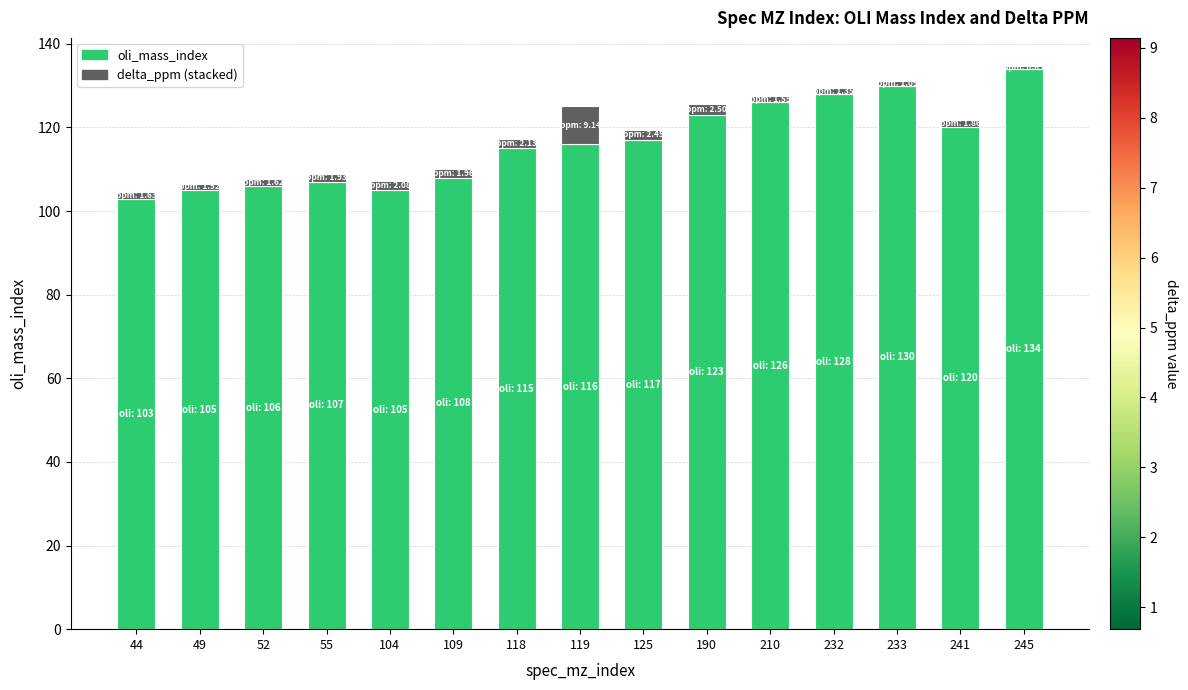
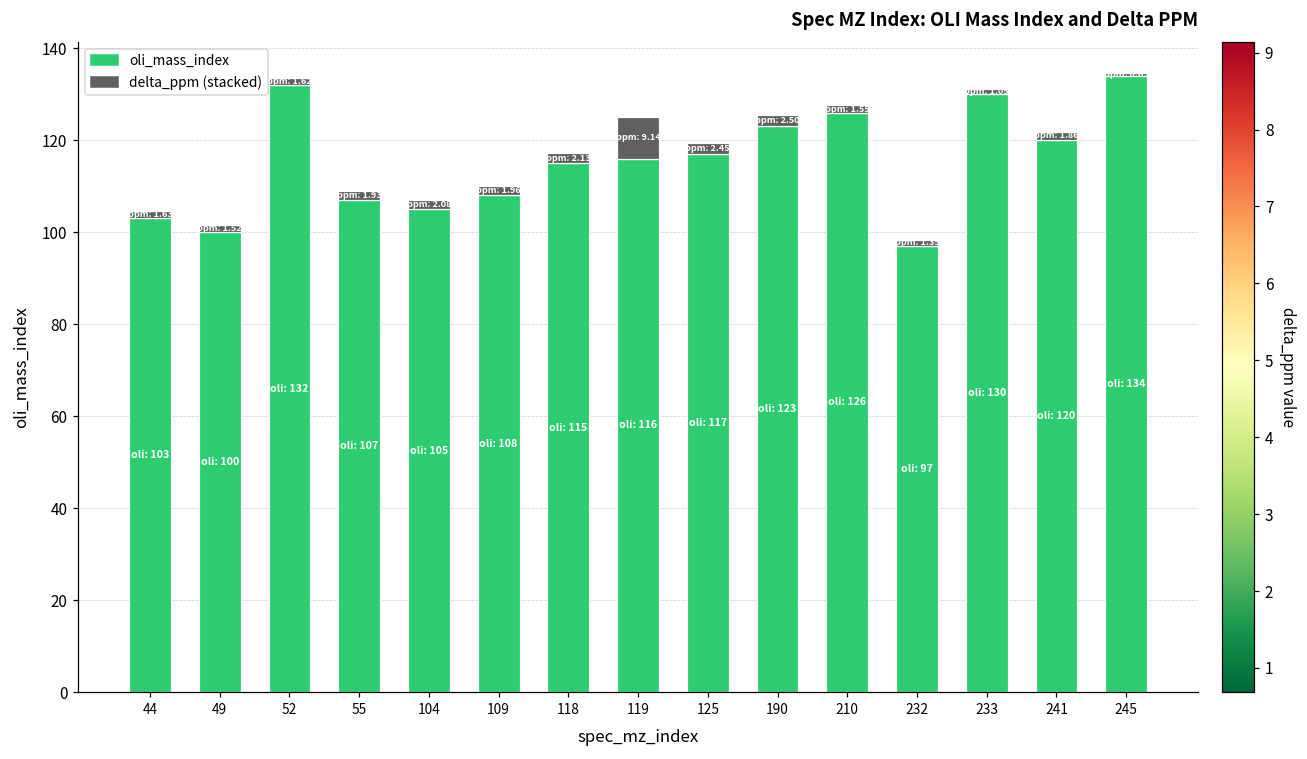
oli_mass_index, 49: 105 -> 100
oli_mass_index, 52: 106 -> 132
oli_mass_index, 232: 128 -> 97
